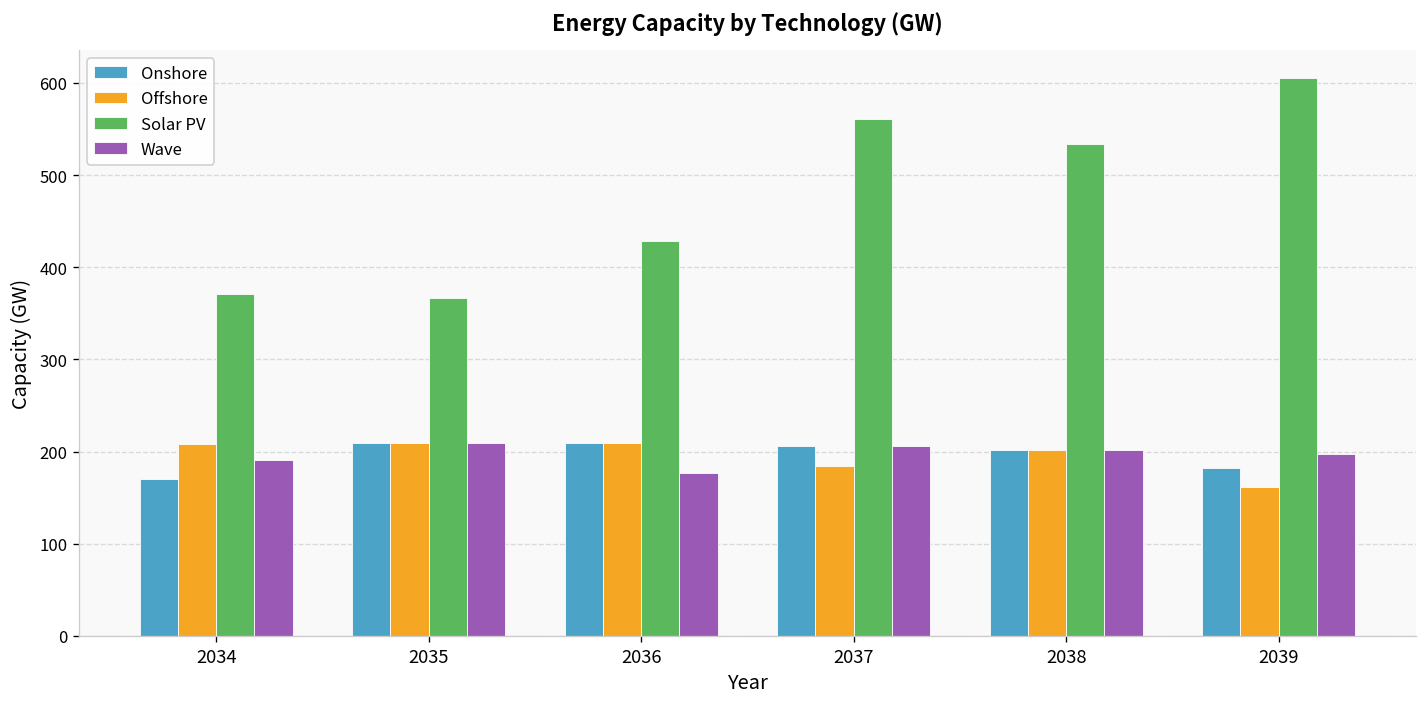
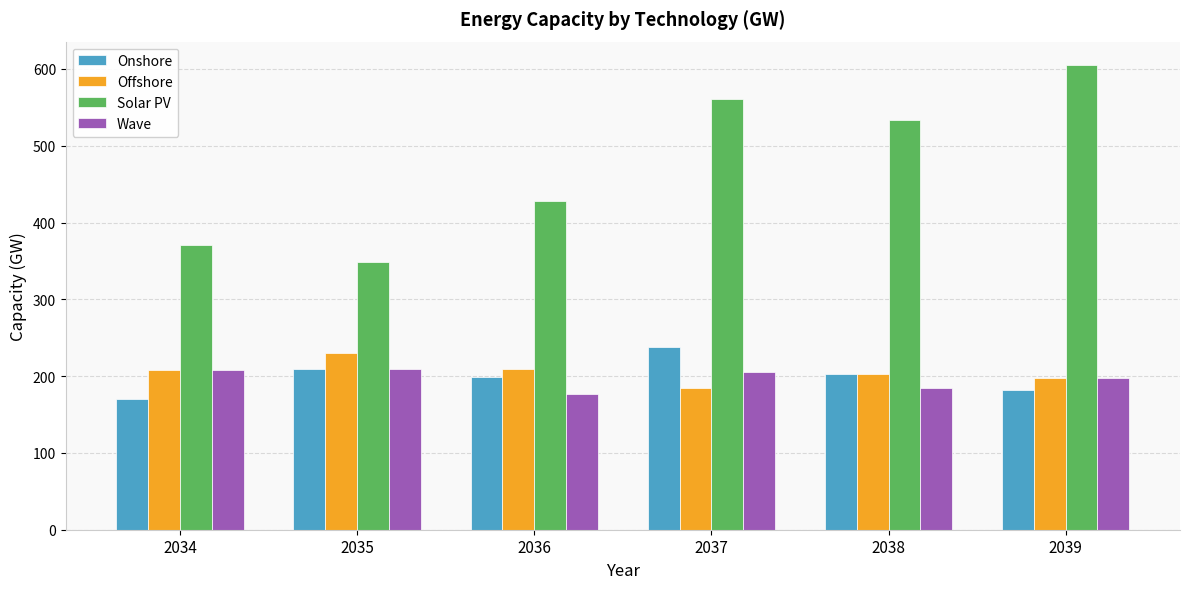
Wave, 2034: 190 -> 210
Offshore, 2035: 210 -> 230
Solar PV, 2035: 370 -> 350
Onshore, 2036: 210 -> 200
Onshore, 2037: 210 -> 240
Wave, 2038: 200 -> 180
Offshore, 2039: 160 -> 200
